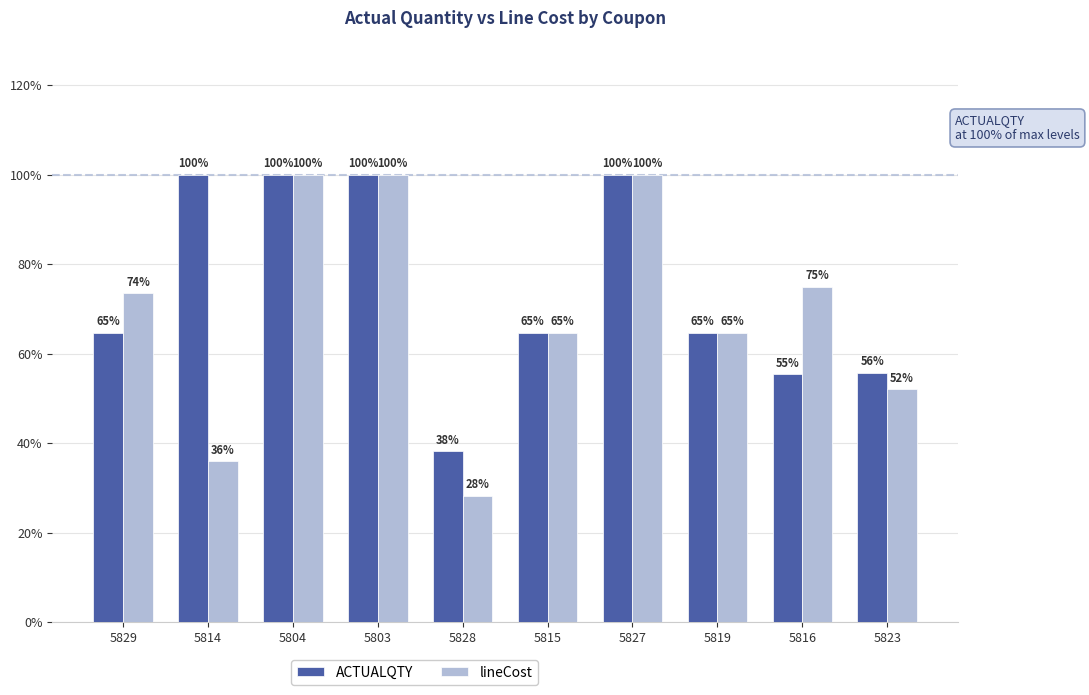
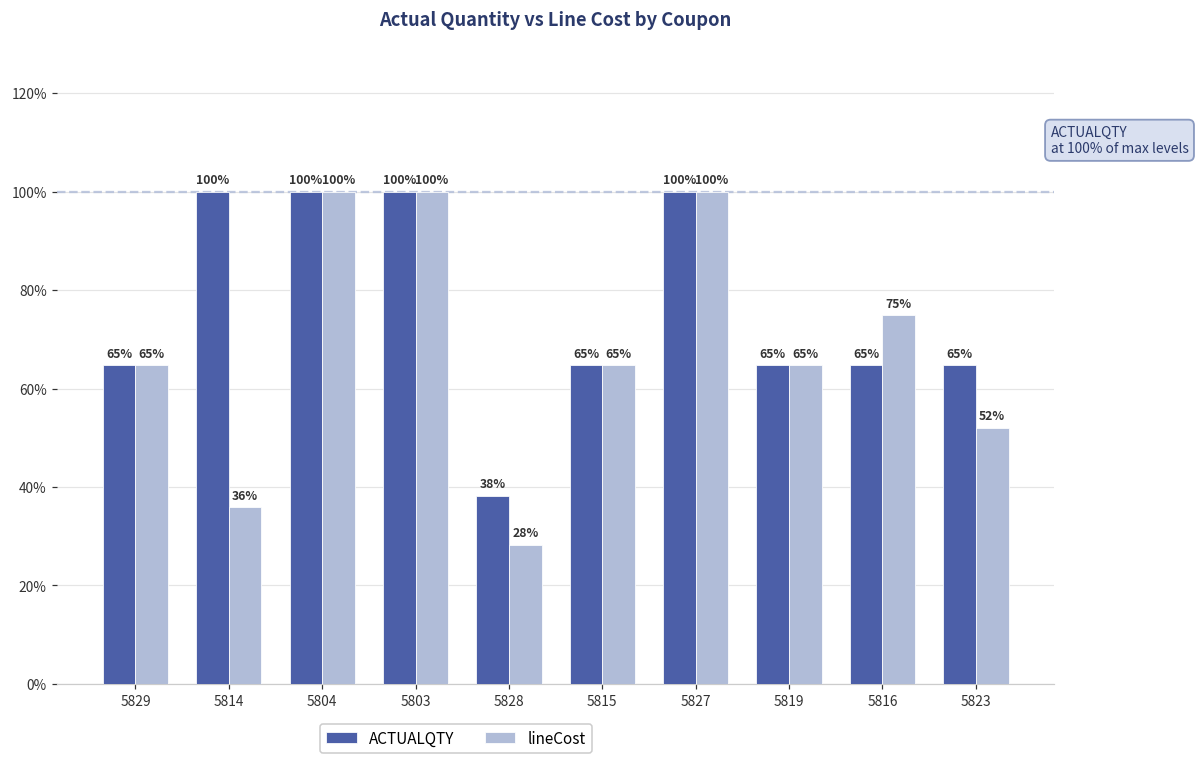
lineCost, 5829: 74% -> 65%
ACTUALQTY, 5816: 55% -> 65%
ACTUALQTY, 5823: 56% -> 65%
